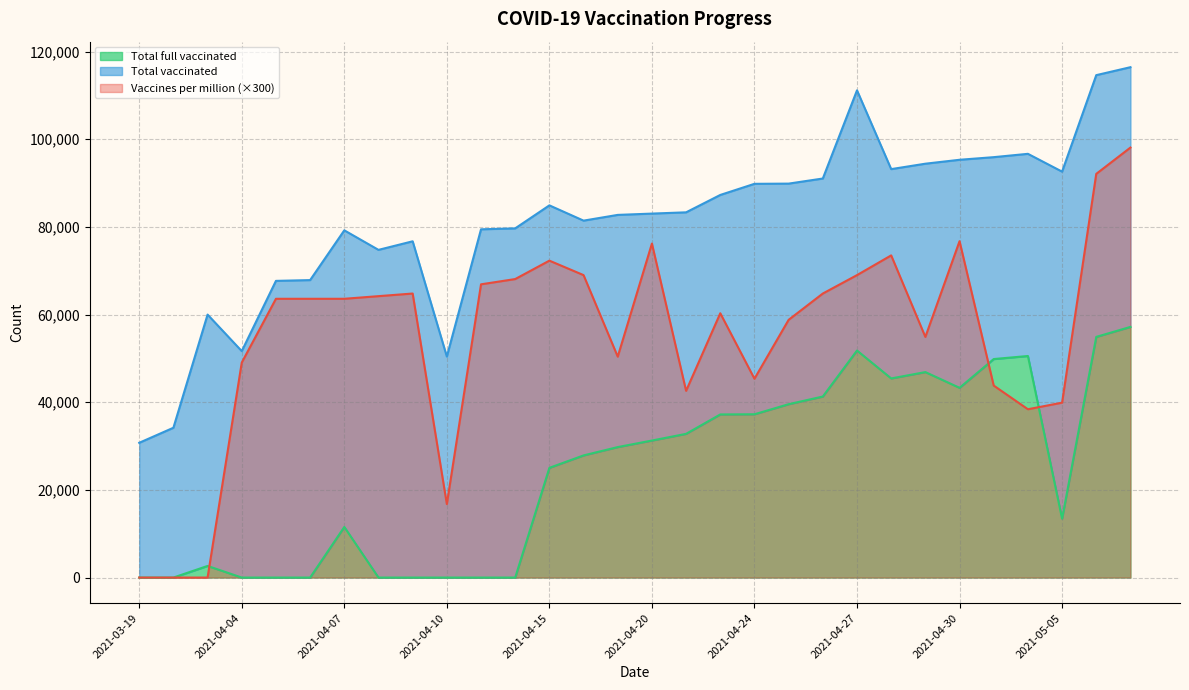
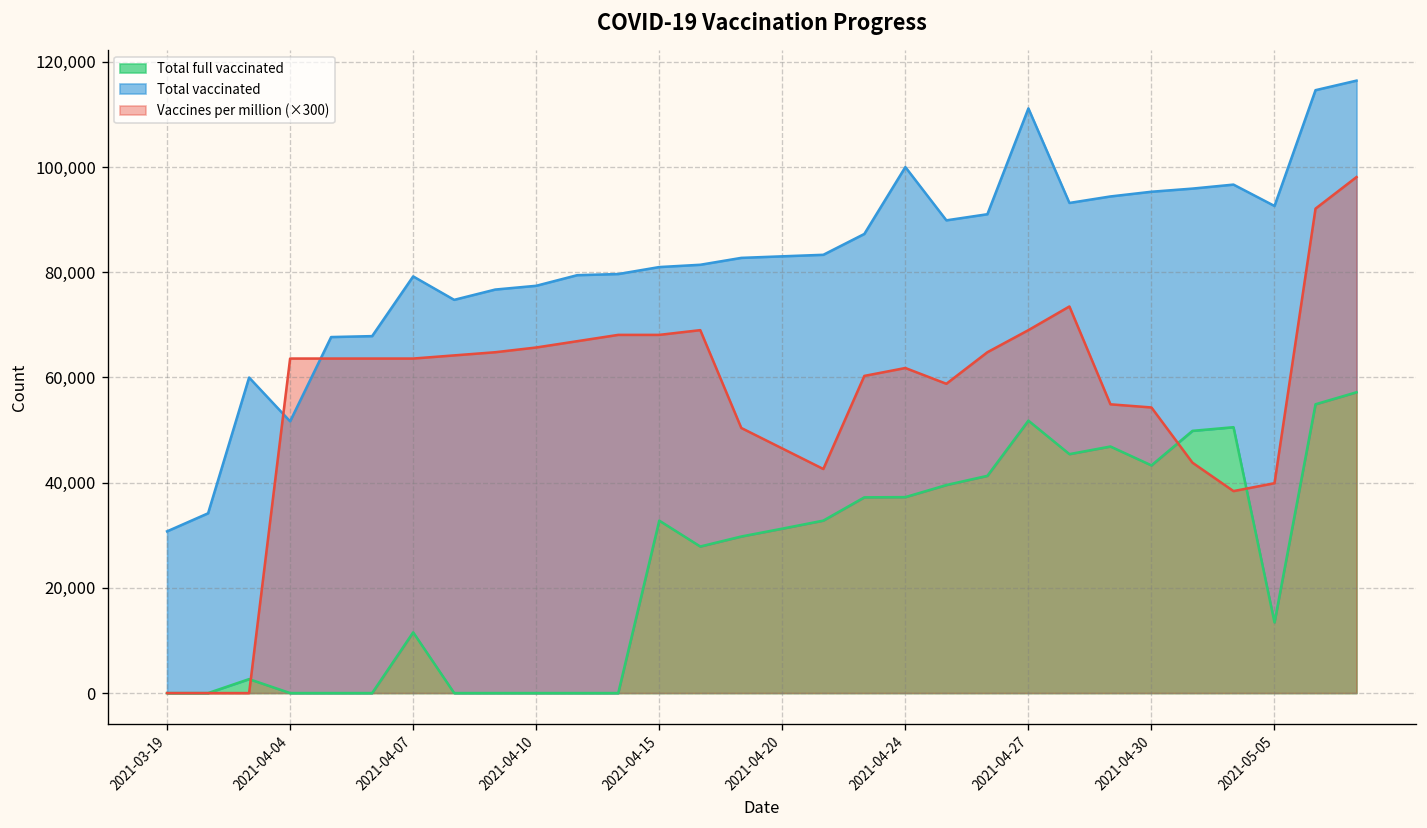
Vaccines per million (×300), 2021-04-04: 49,000 -> 64,000
Total vaccinated, 2021-04-10: 50,000 -> 77,000
Vaccines per million (×300), 2021-04-10: 17,000 -> 66,000
Total full vaccinated, 2021-04-15: 25,000 -> 33,000
Total vaccinated, 2021-04-15: 85,000 -> 81,000
Vaccines per million (×300), 2021-04-15: 72,000 -> 68,000
Vaccines per million (×300), 2021-04-20: 76,000 -> 47,000
Total vaccinated, 2021-04-24: 90,000 -> 100,000
Vaccines per million (×300), 2021-04-24: 45,000 -> 62,000
Vaccines per million (×300), 2021-04-30: 77,000 -> 54,000
